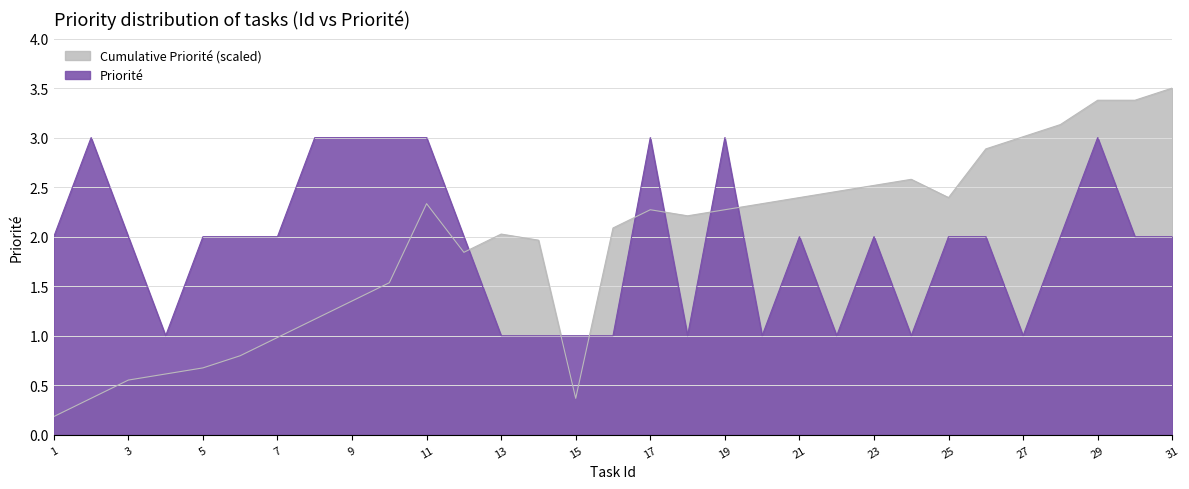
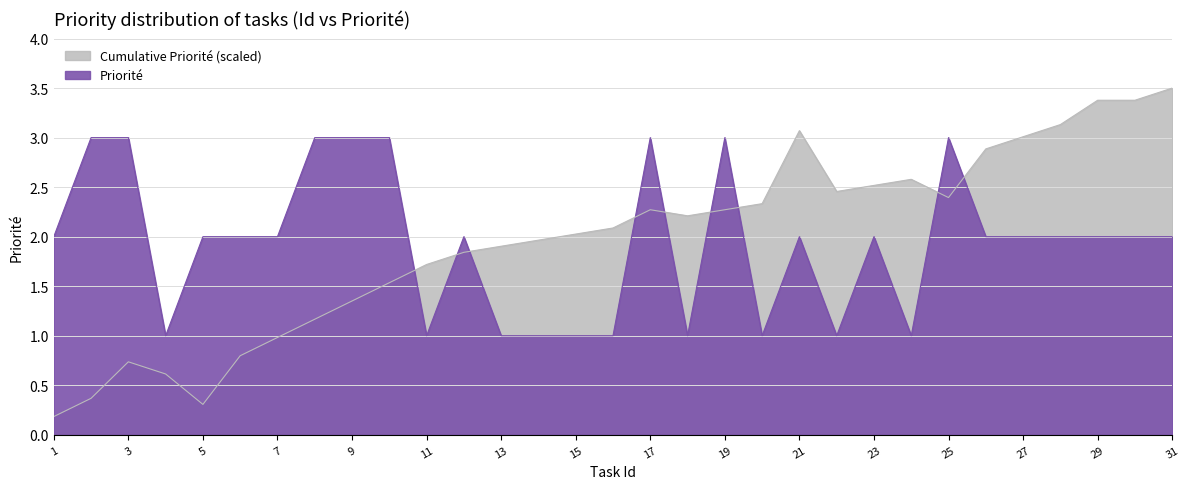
Cumulative Priorité (scaled), 3: 0.6 -> 0.7
Priorité, 3: 2 -> 3
Cumulative Priorité (scaled), 5: 0.7 -> 0.3
Cumulative Priorité (scaled), 11: 2.3 -> 1.7
Priorité, 11: 3 -> 1
Cumulative Priorité (scaled), 13: 2.0 -> 1.9
Cumulative Priorité (scaled), 15: 0.4 -> 2.0
Cumulative Priorité (scaled), 21: 2.4 -> 3.1
Priorité, 25: 2 -> 3
Priorité, 27: 1 -> 2
Priorité, 29: 3 -> 2
